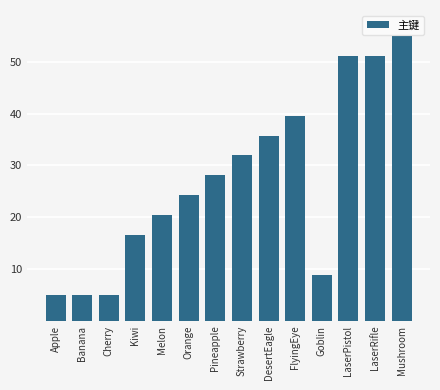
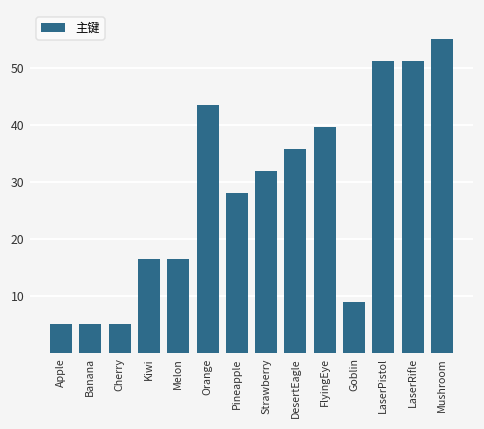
Melon: 20 -> 17
Orange: 24 -> 43
